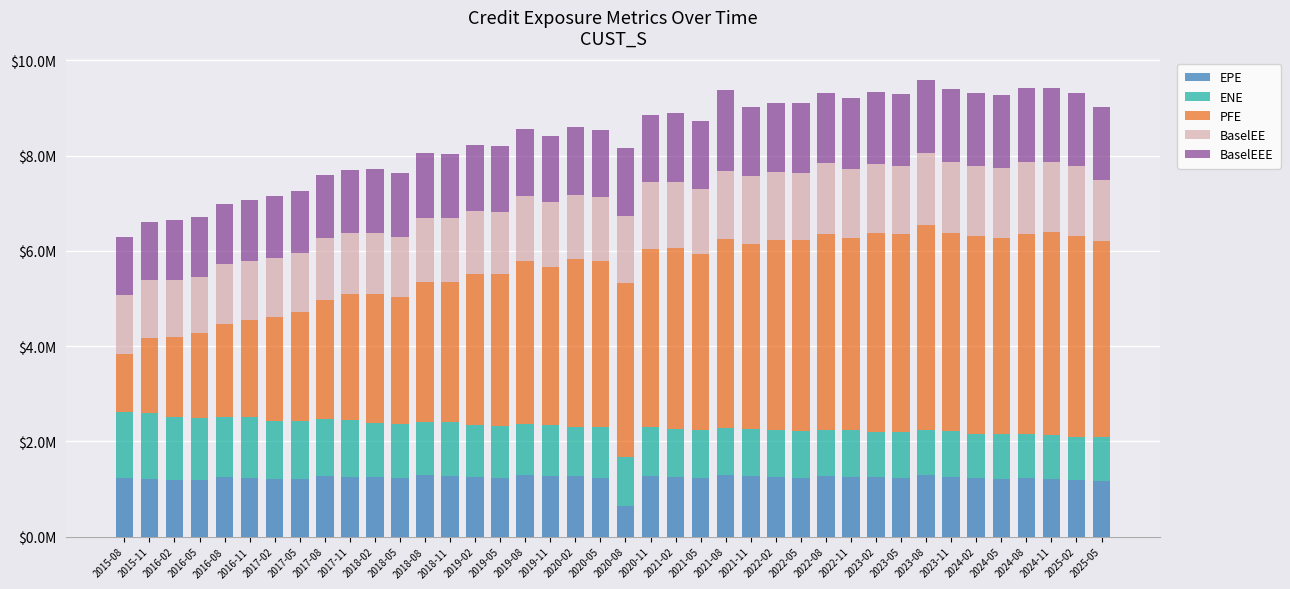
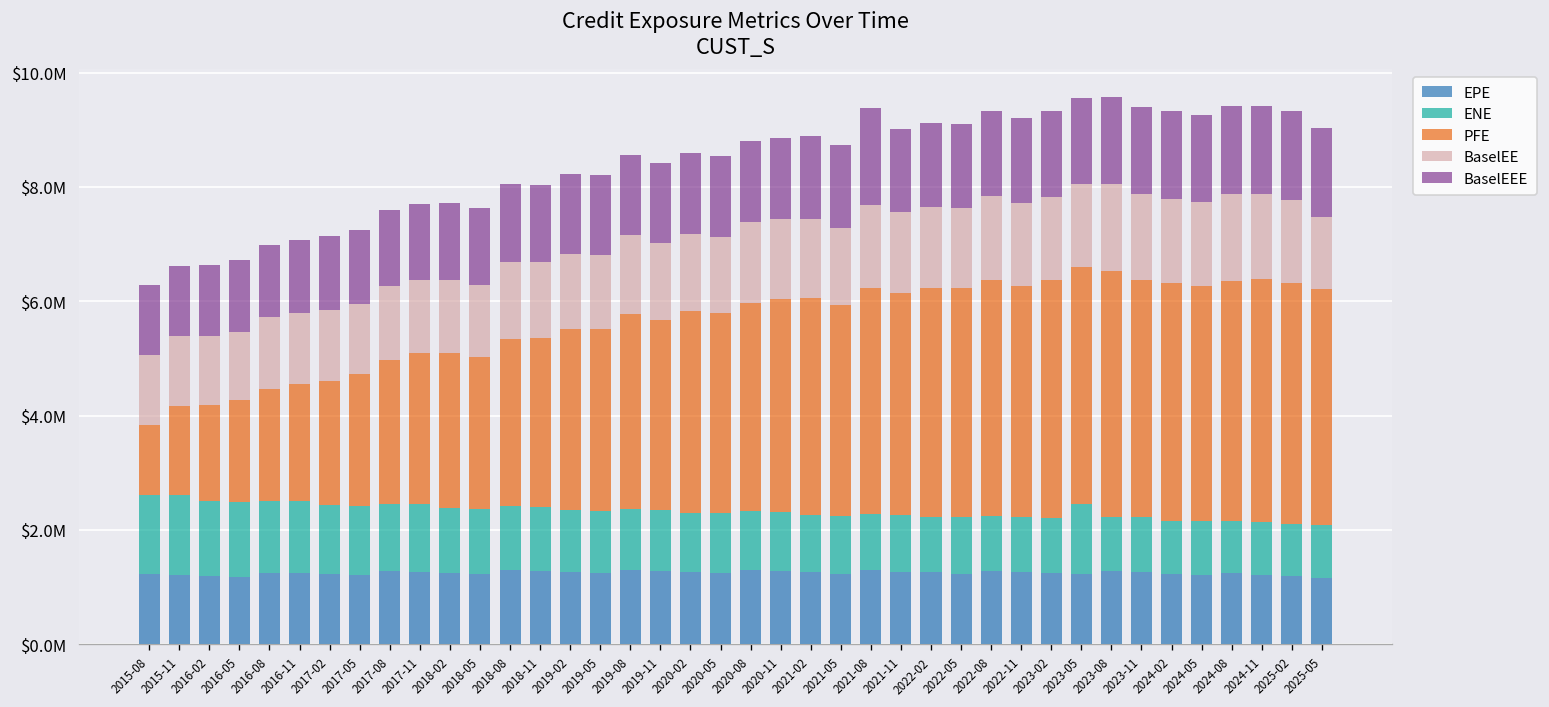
EPE, 2020-08: $600000 -> $1300000
ENE, 2023-05: $1000000 -> $1200000
